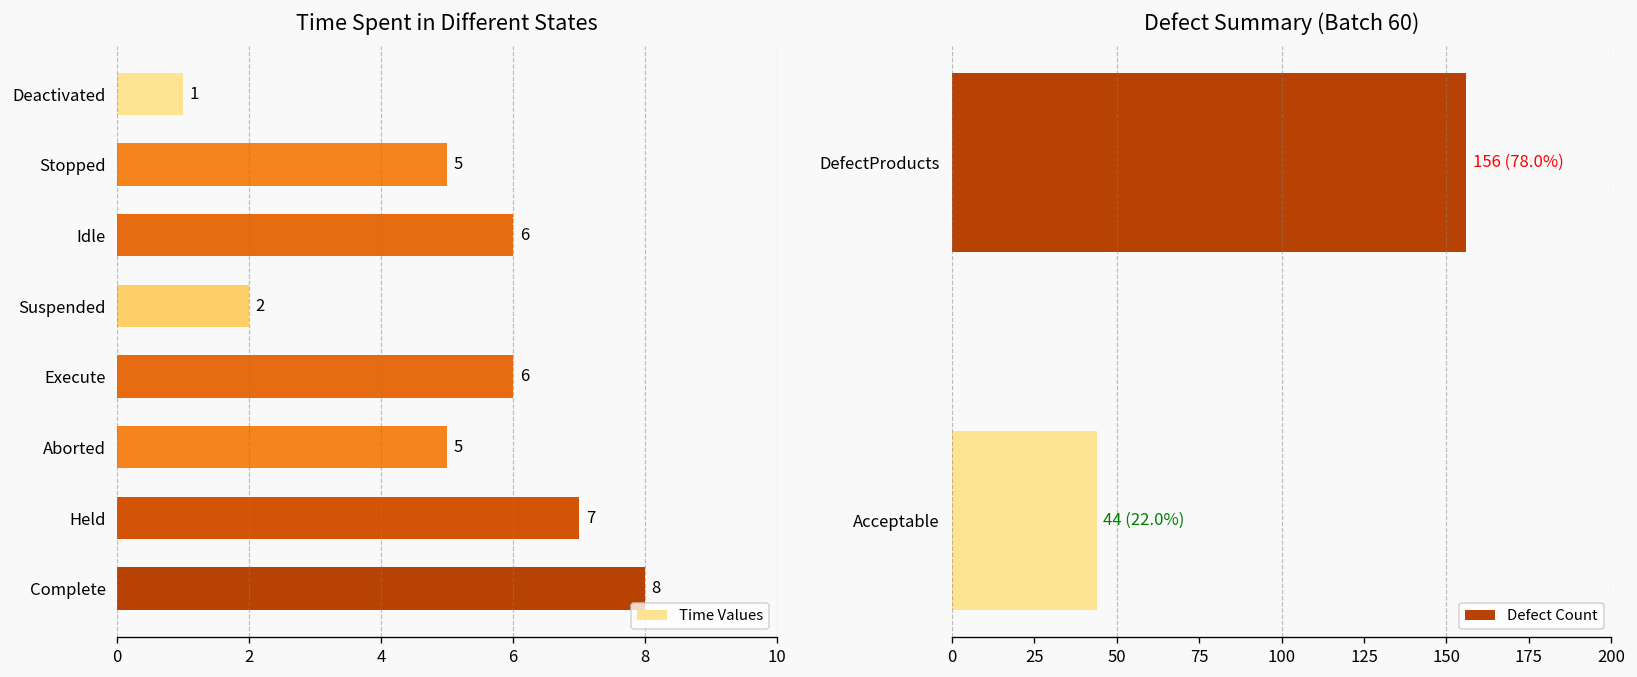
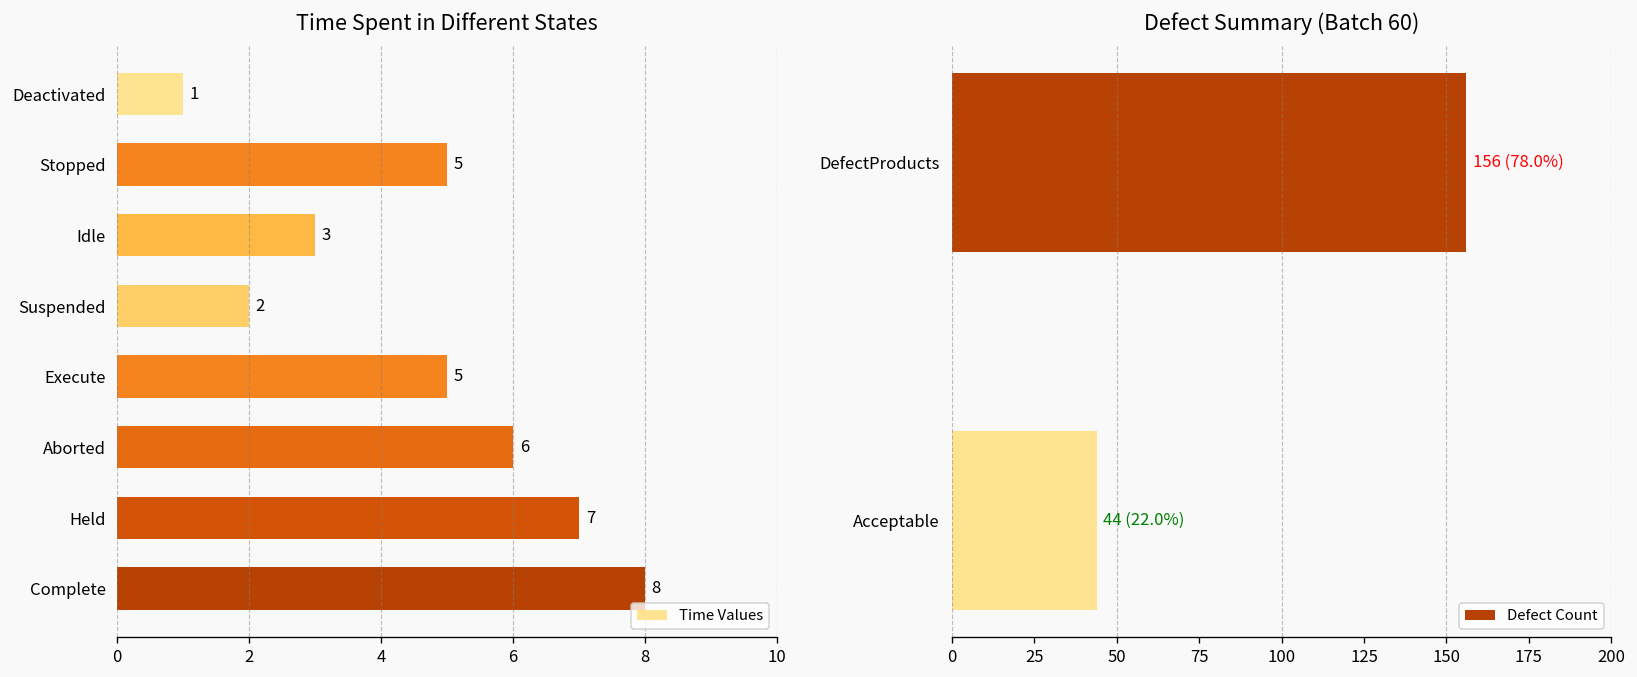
Time Spent in Different States, Idle: 6 -> 3
Time Spent in Different States, Execute: 6 -> 5
Time Spent in Different States, Aborted: 5 -> 6
